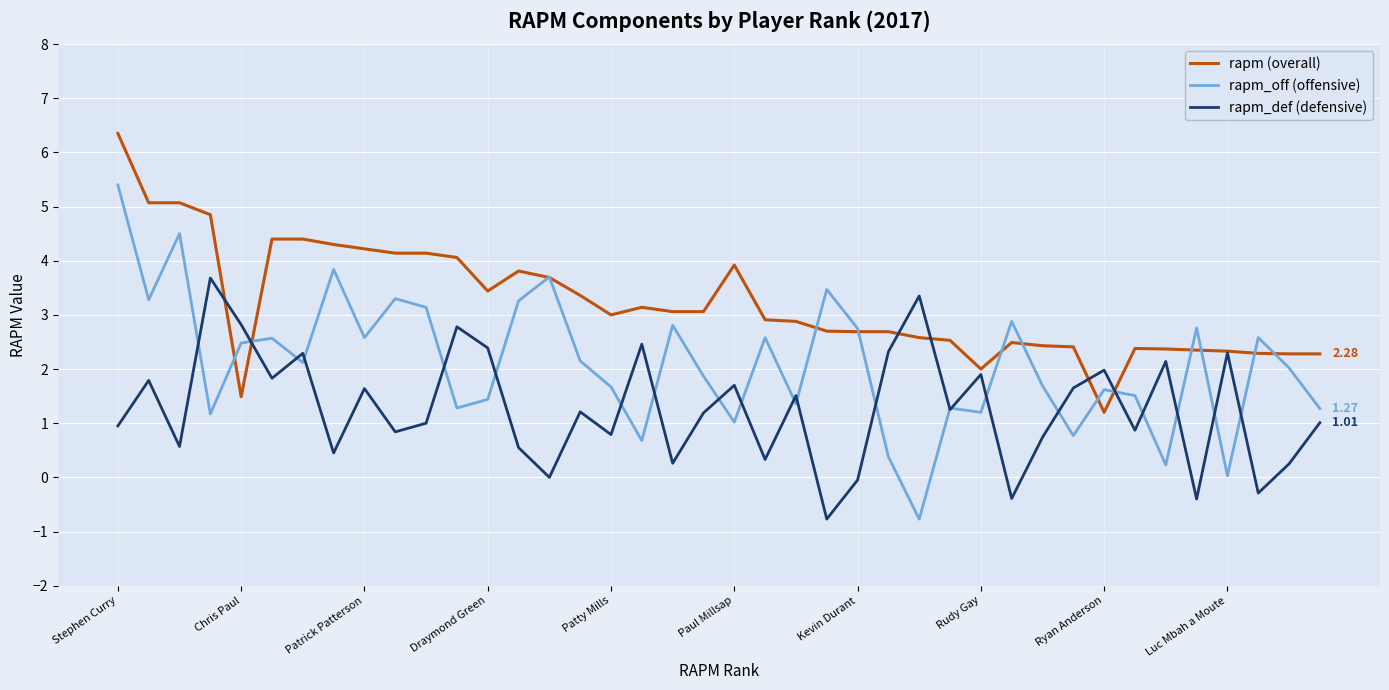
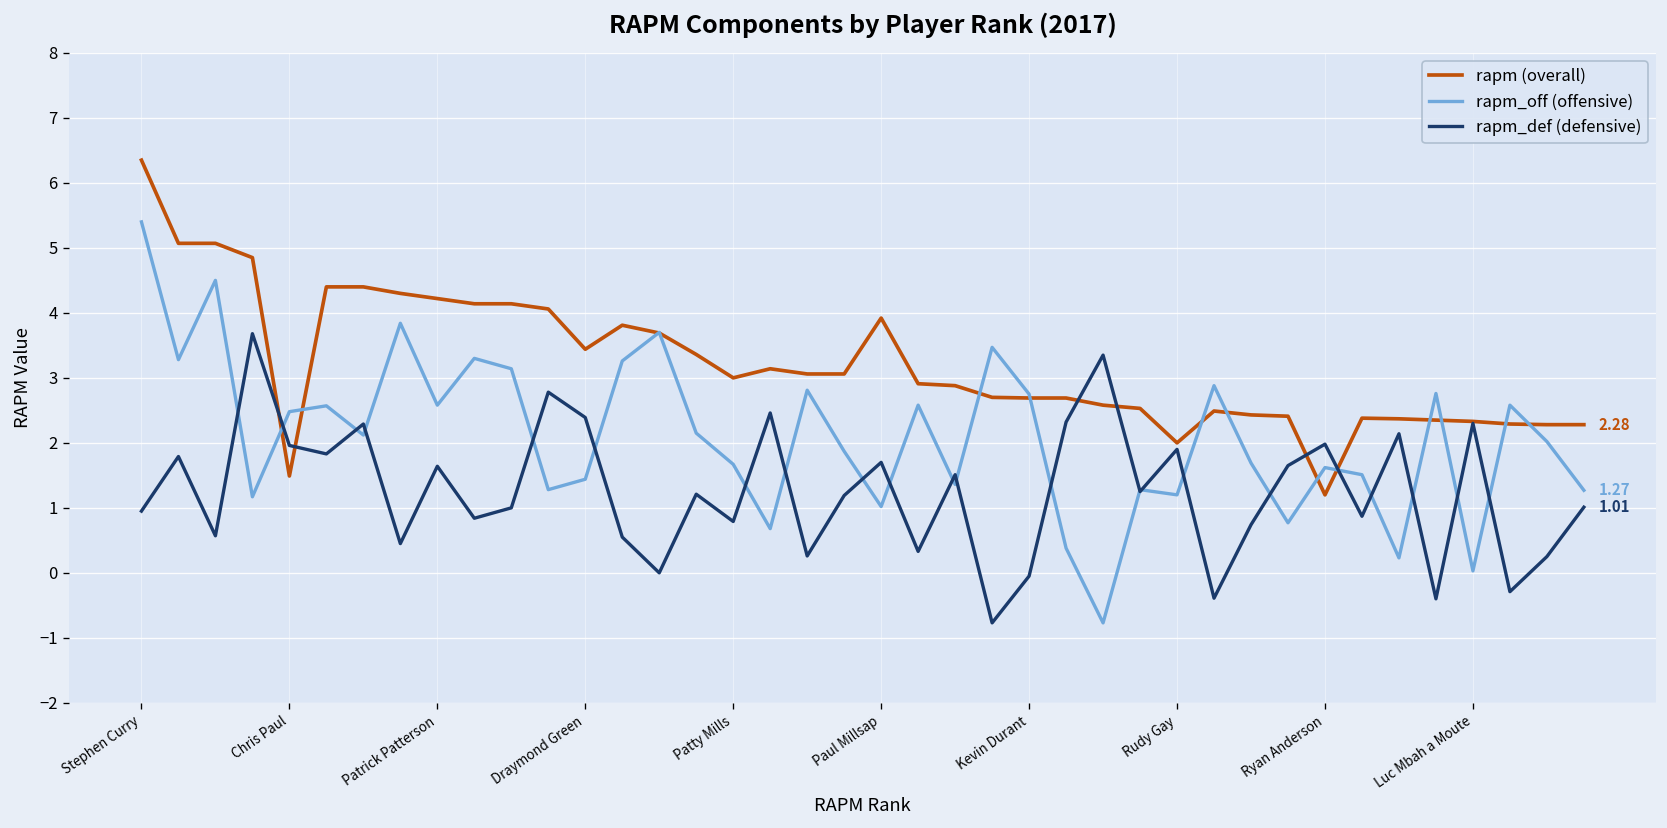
rapm_def (defensive), Chris Paul: 2.8 -> 2.0
